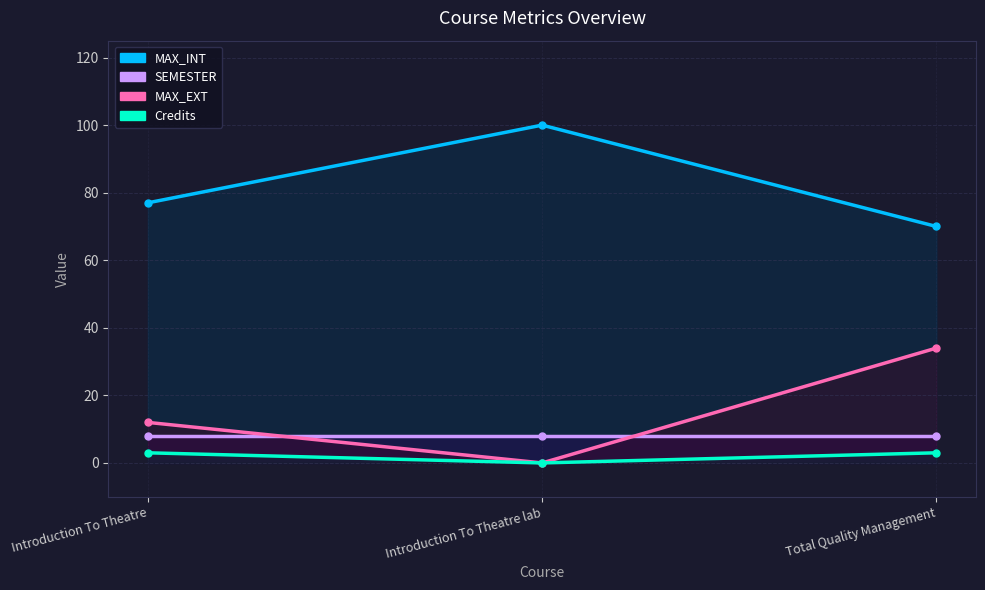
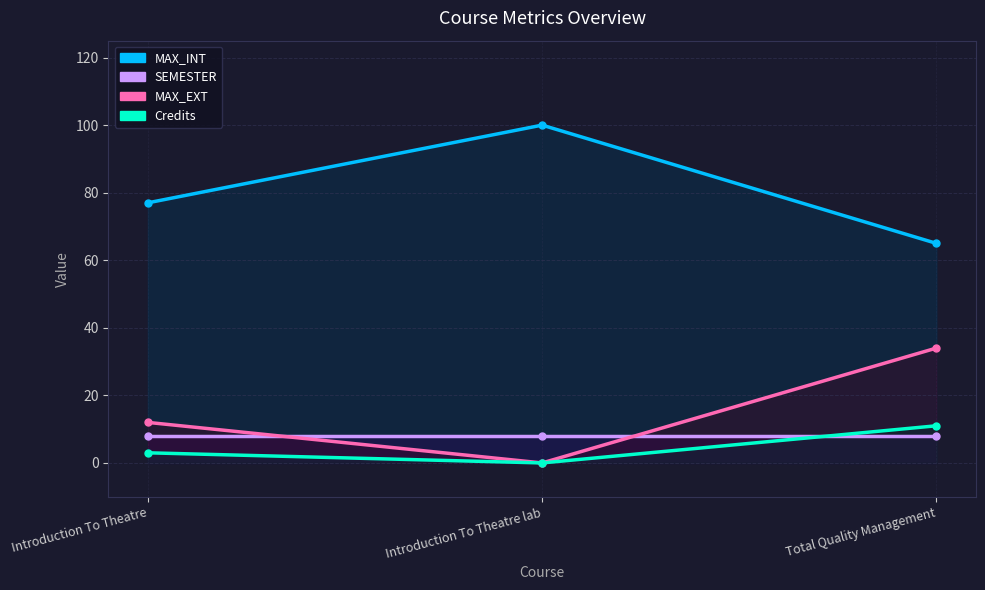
MAX_INT, Total Quality Management: 70 -> 65
Credits, Total Quality Management: 3 -> 11
